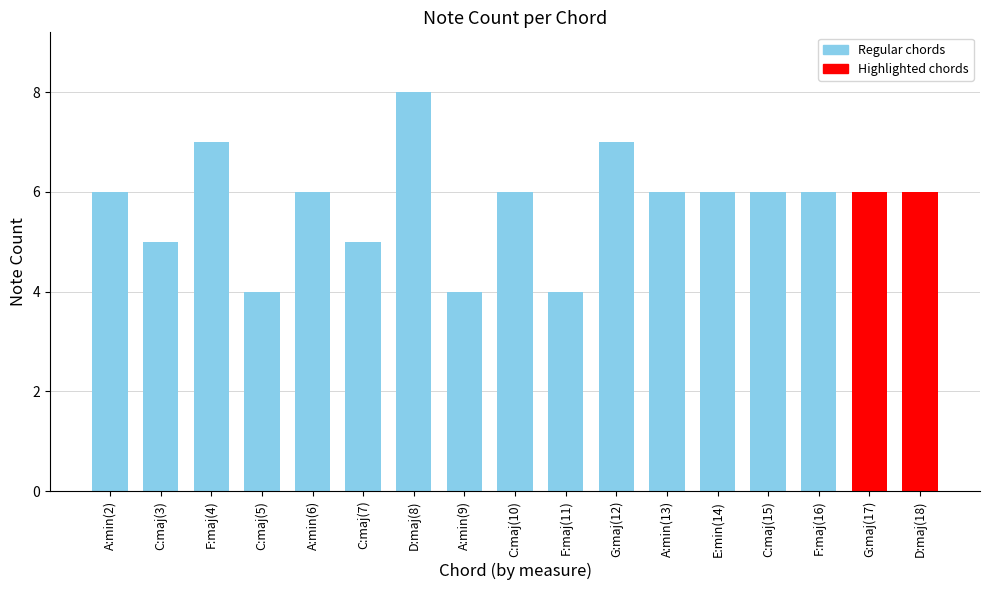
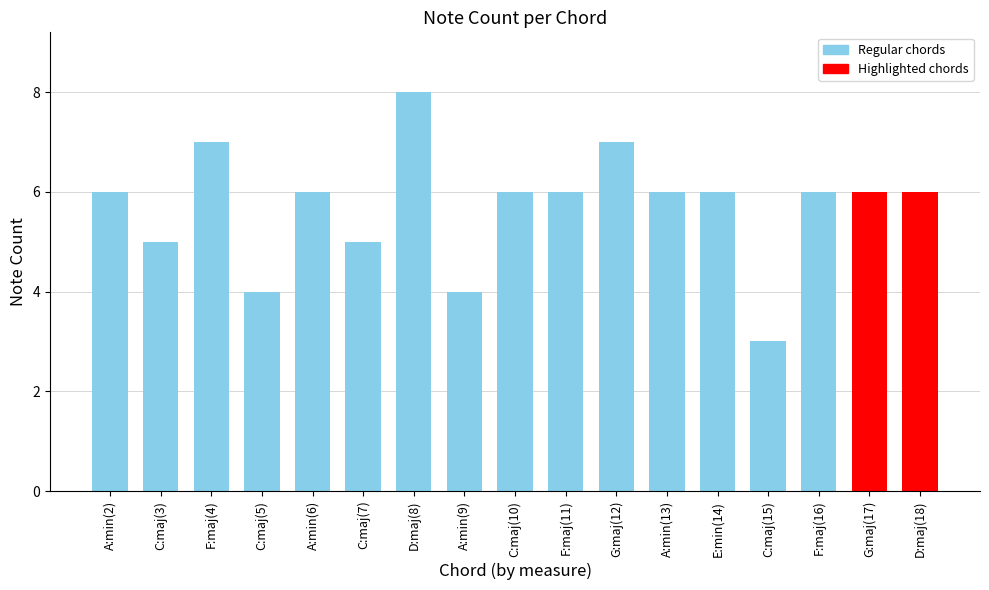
F:maj(11): 4 -> 6
C:maj(15): 6 -> 3
